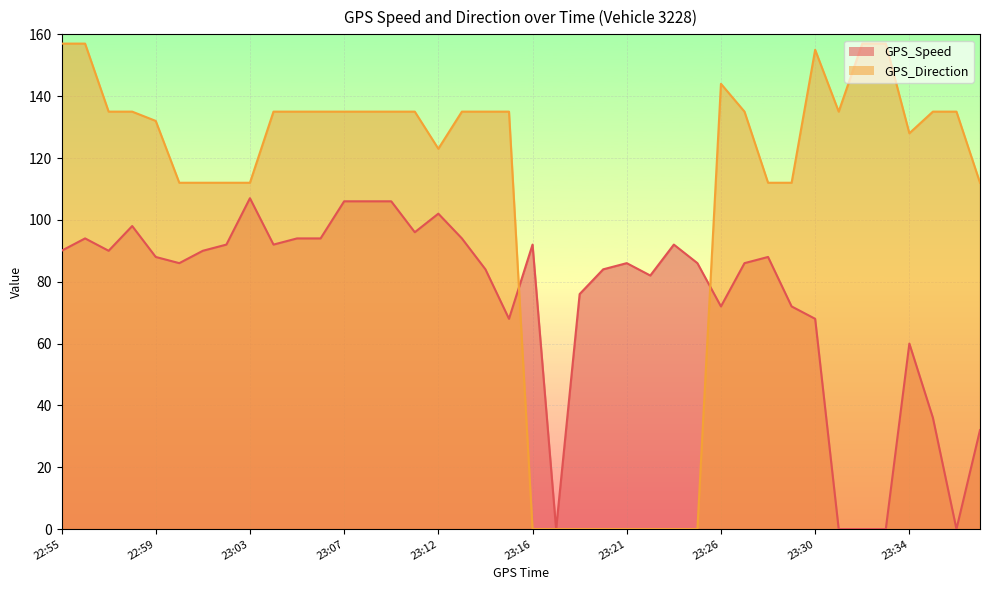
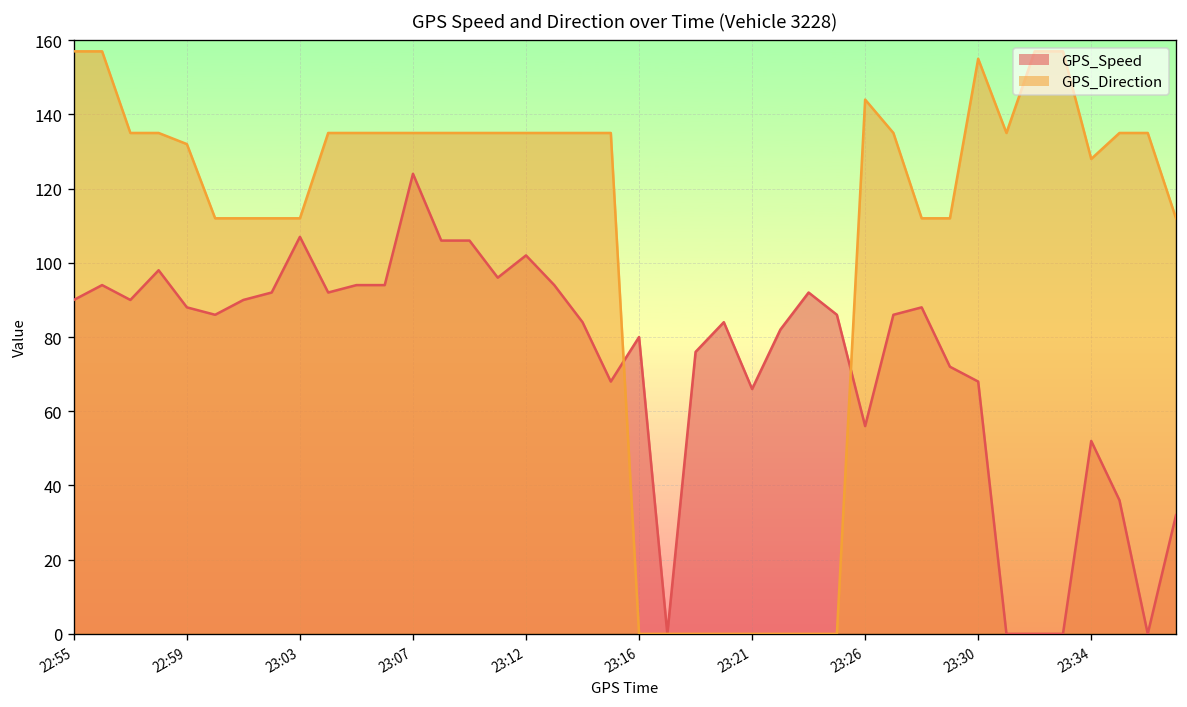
GPS_Speed, 23:07: 106 -> 124
GPS_Direction, 23:12: 123 -> 135
GPS_Speed, 23:16: 92 -> 80
GPS_Speed, 23:21: 86 -> 66
GPS_Speed, 23:26: 72 -> 56
GPS_Speed, 23:34: 60 -> 52
